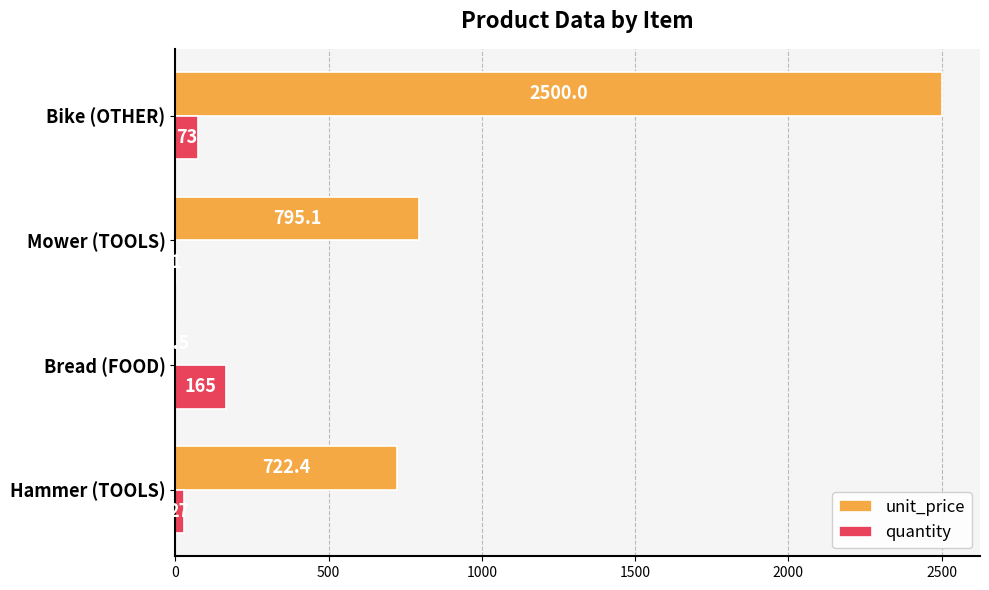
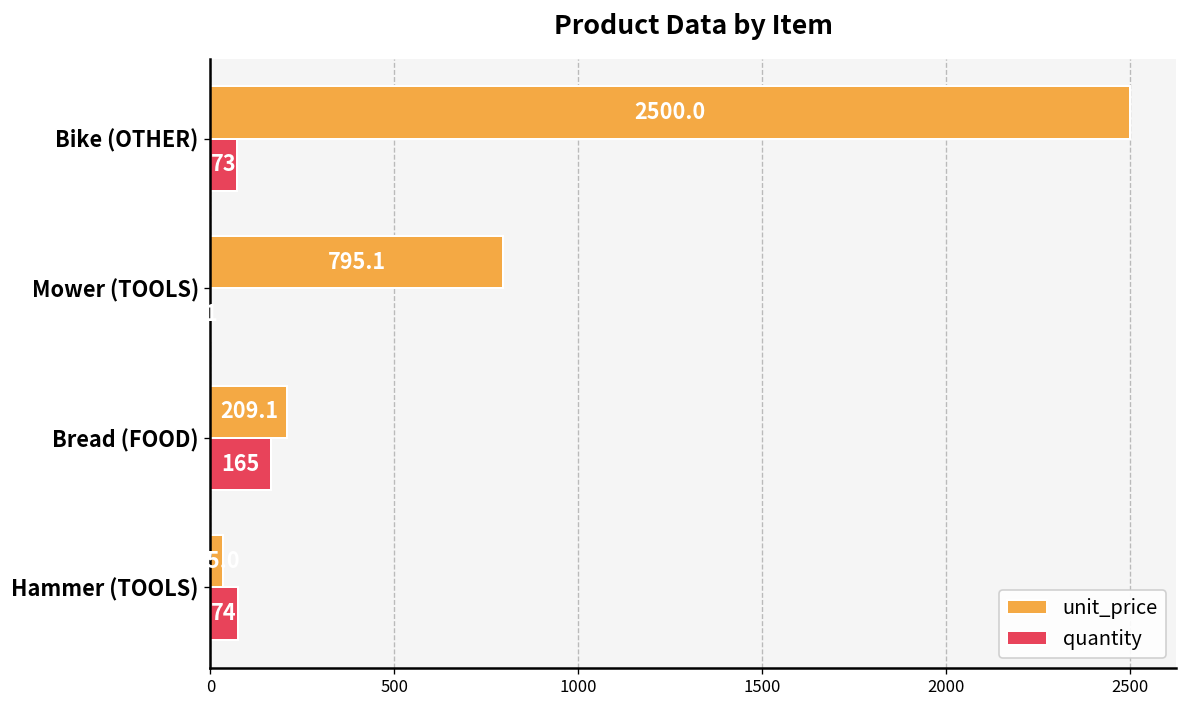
unit_price, Bread (FOOD): 0 -> 210
unit_price, Hammer (TOOLS): 720 -> 40
quantity, Hammer (TOOLS): 30 -> 70
